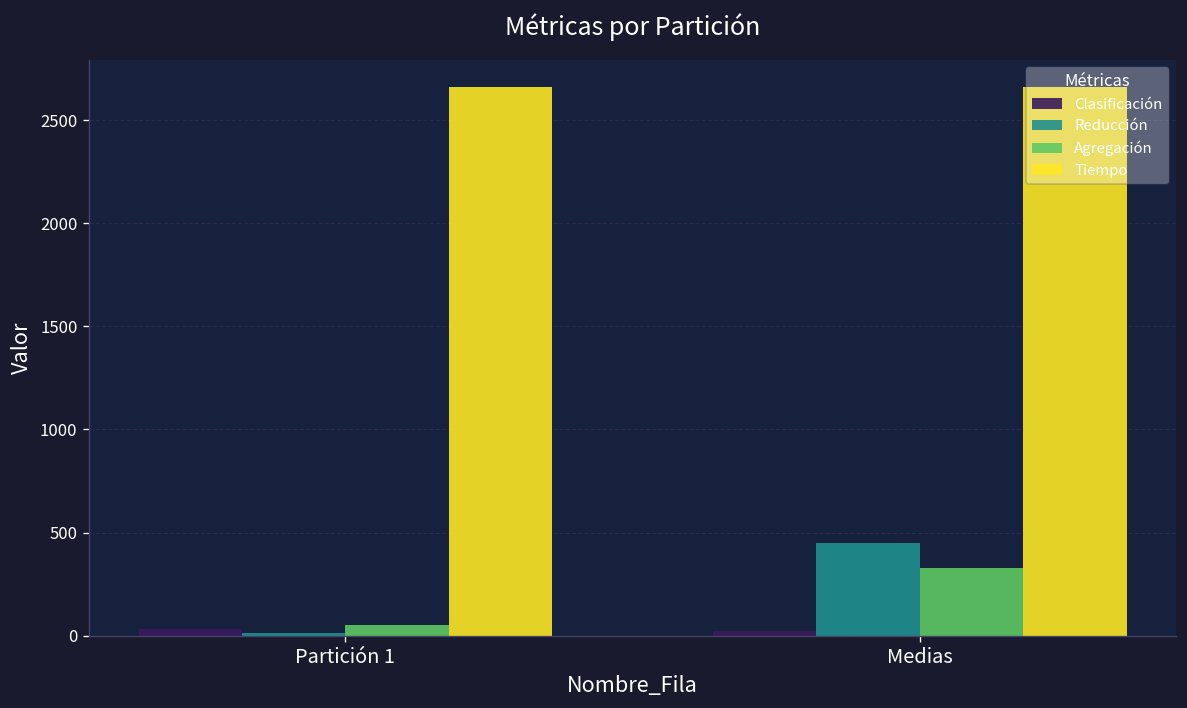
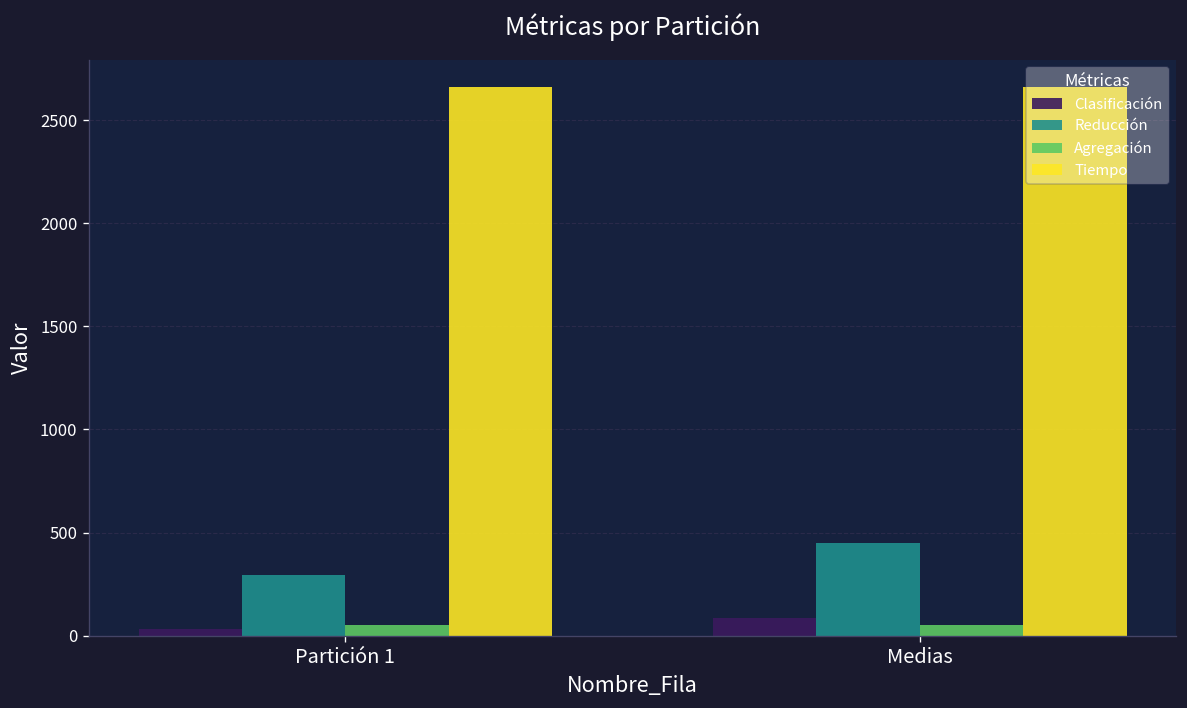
Reducción, Partición 1: 10 -> 290
Clasificación, Medias: 20 -> 90
Agregación, Medias: 330 -> 50
